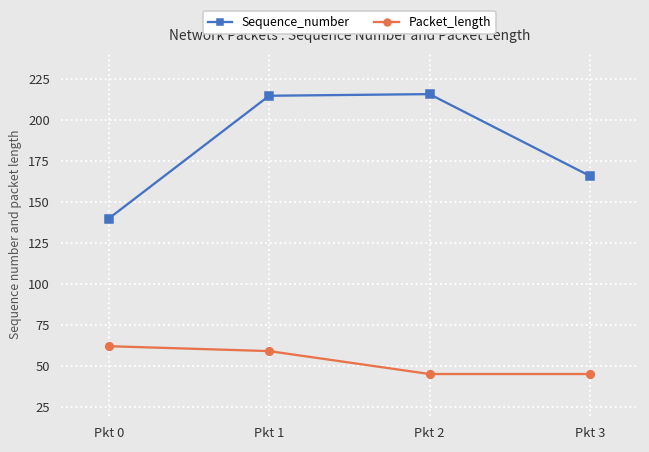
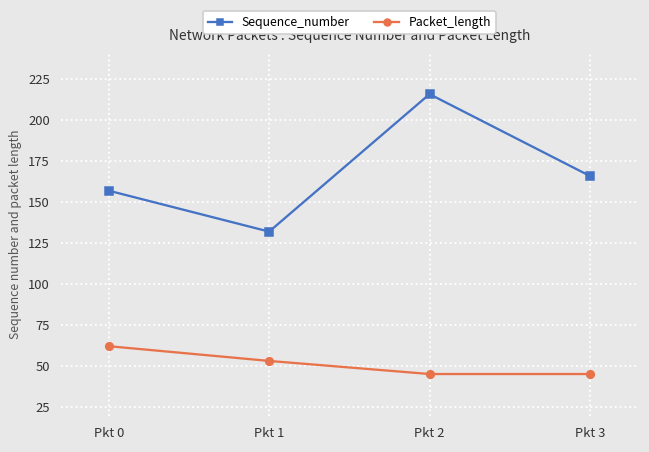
Sequence_number, Pkt 0: 140 -> 157
Sequence_number, Pkt 1: 215 -> 132
Packet_length, Pkt 1: 59 -> 53
